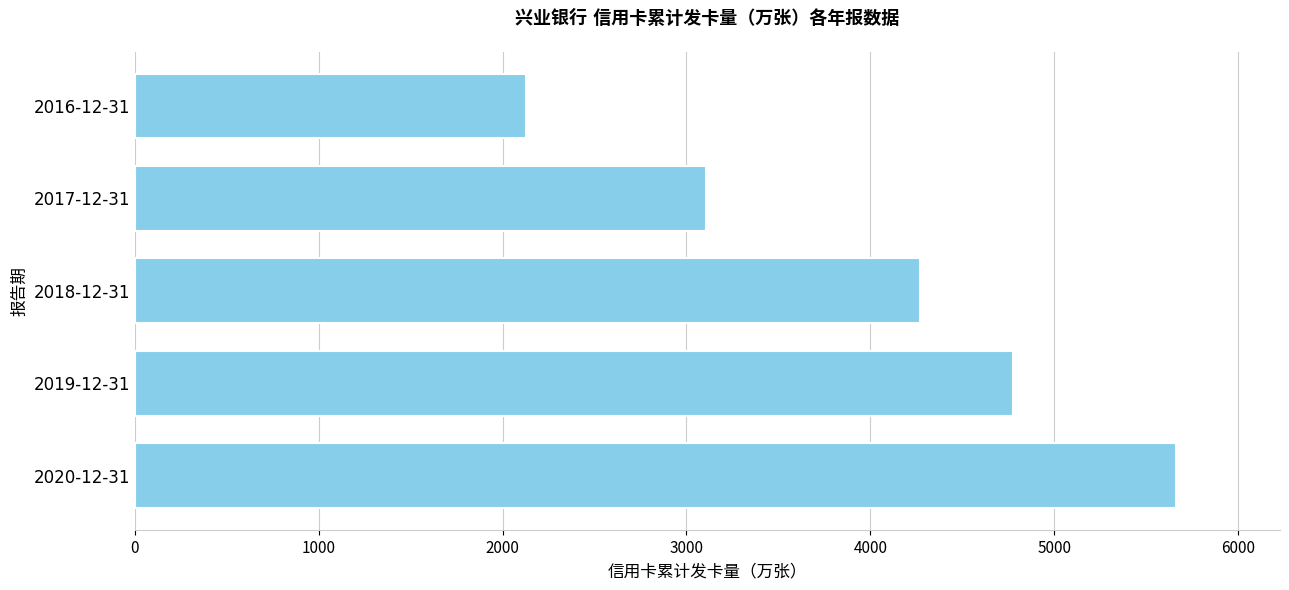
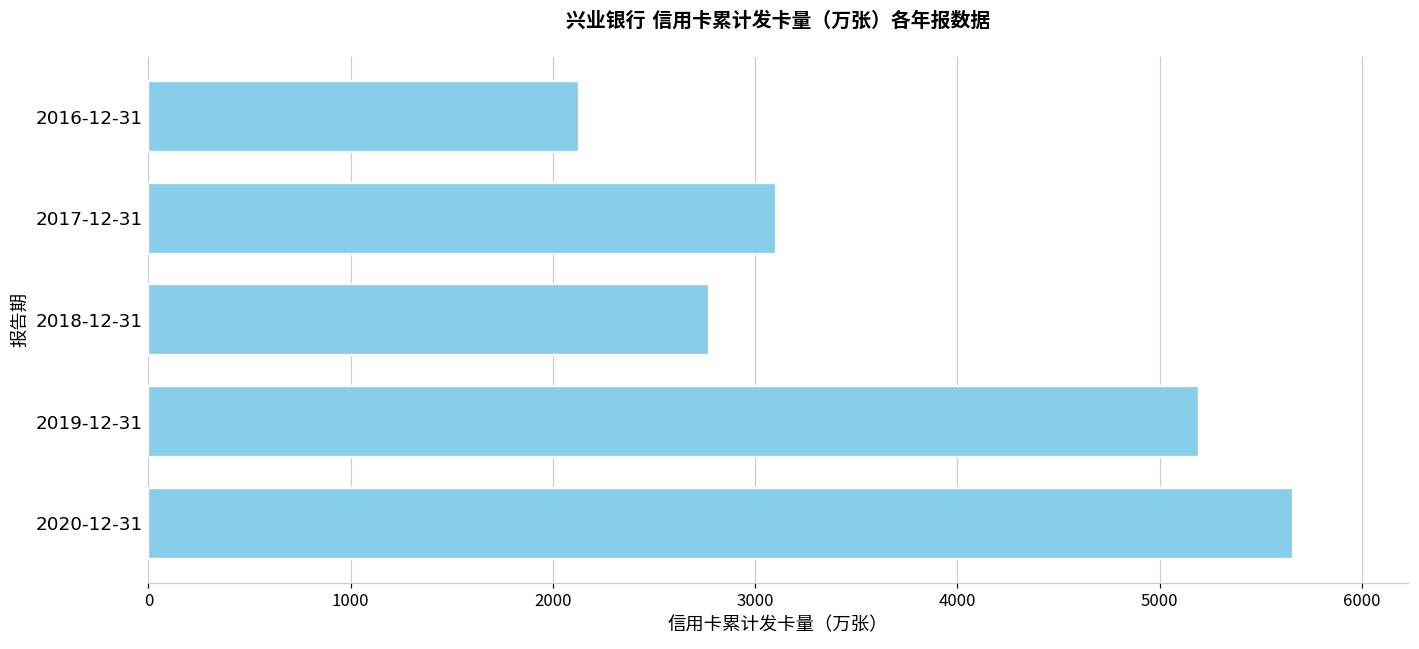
2018-12-31: 4270 -> 2770
2019-12-31: 4770 -> 5190
